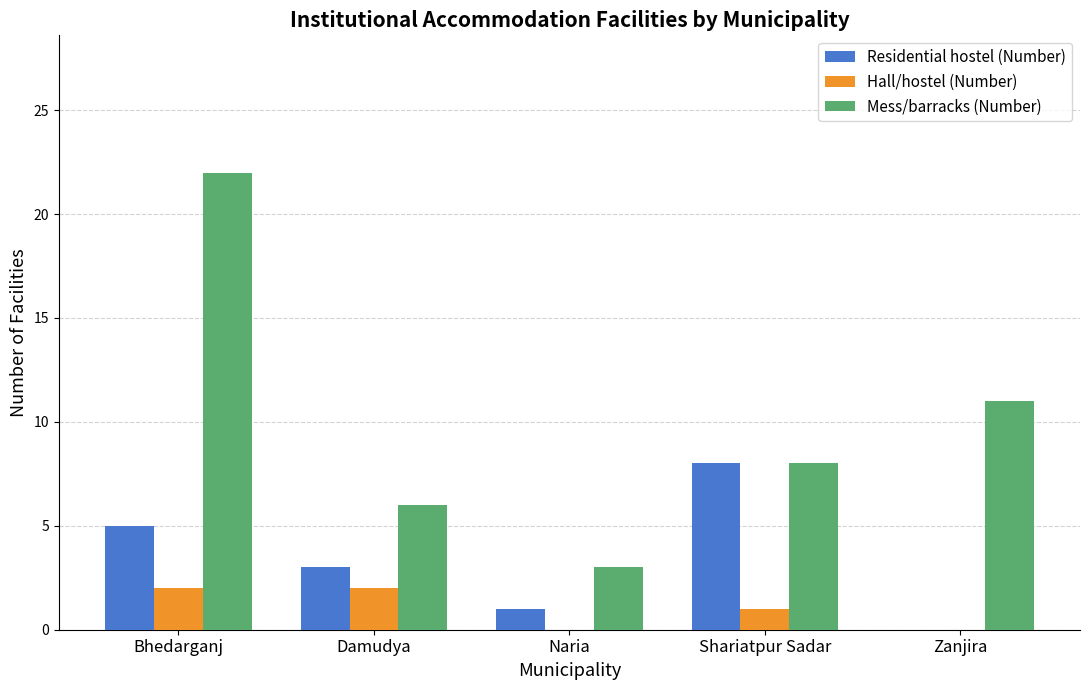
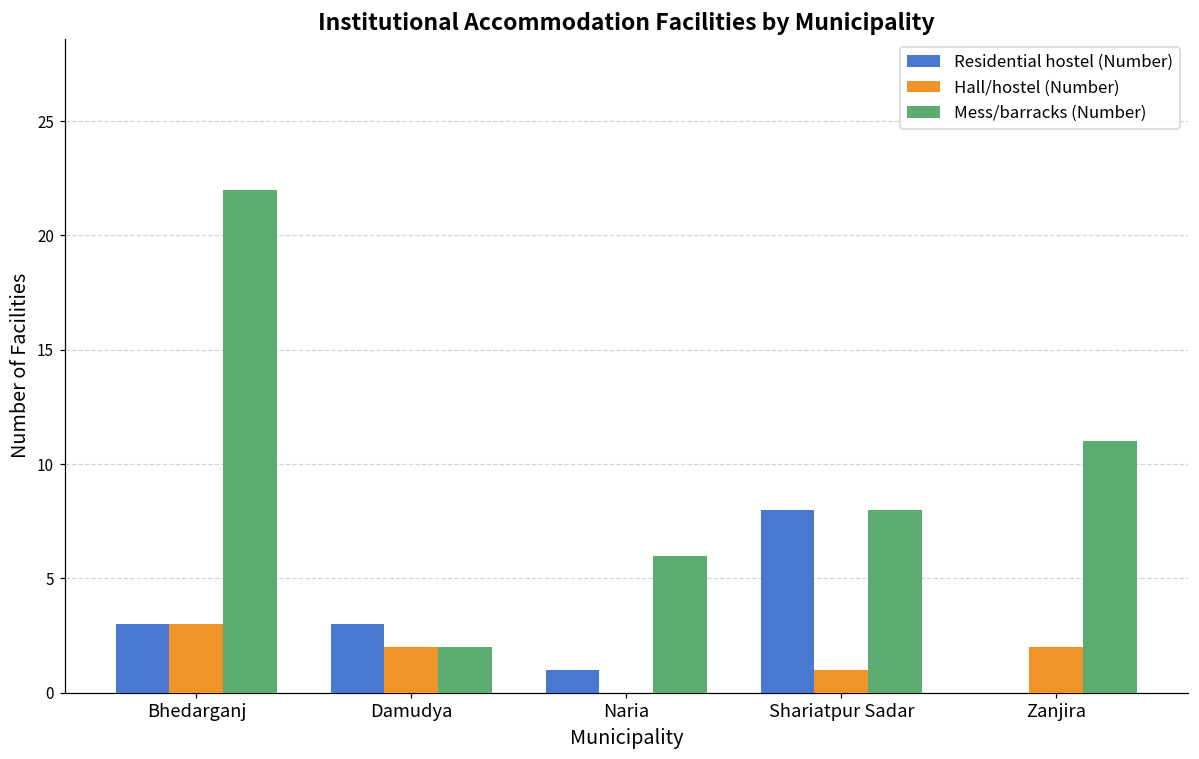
Residential hostel (Number), Bhedarganj: 5 -> 3
Hall/hostel (Number), Bhedarganj: 2 -> 3
Mess/barracks (Number), Damudya: 6 -> 2
Mess/barracks (Number), Naria: 3 -> 6
Hall/hostel (Number), Zanjira: 0 -> 2
